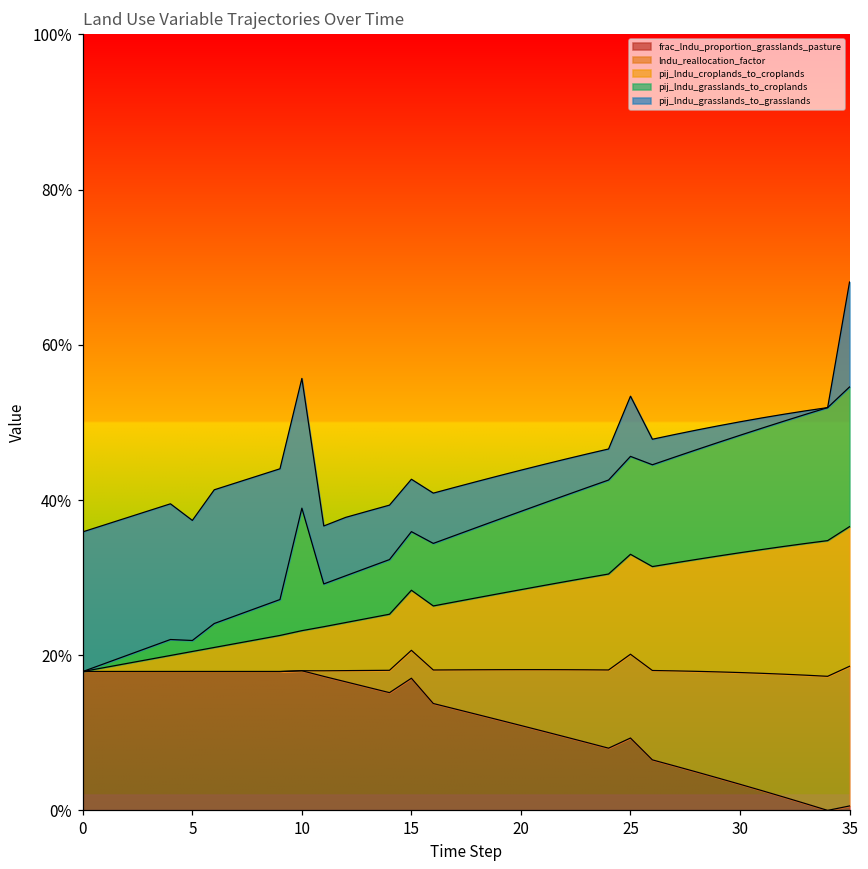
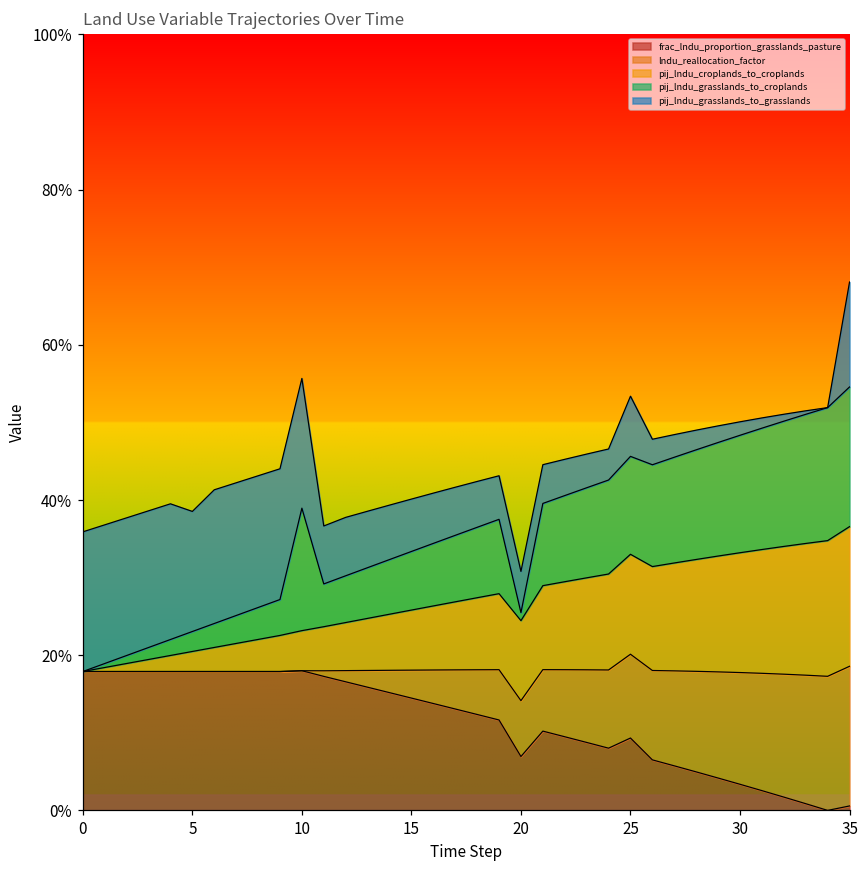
pij_lndu_grasslands_to_croplands, 5: 1% -> 3%
frac_lndu_proportion_grasslands_pasture, 15: 17% -> 14%
frac_lndu_proportion_grasslands_pasture, 20: 11% -> 7%
pij_lndu_grasslands_to_croplands, 20: 10% -> 1%
